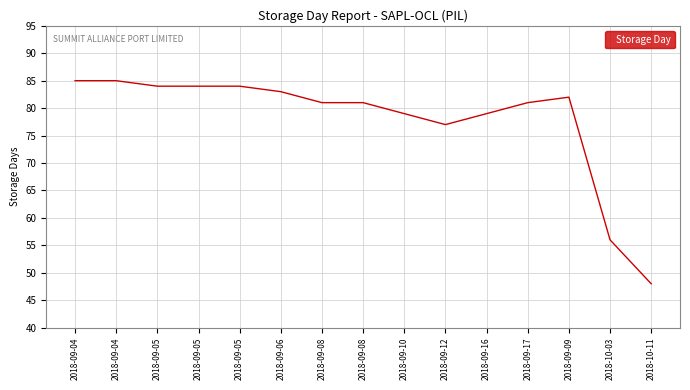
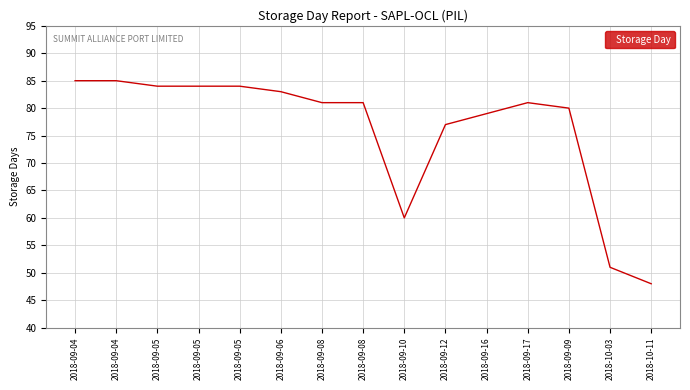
2018-09-10: 79 -> 60
2018-09-09: 82 -> 80
2018-10-03: 56 -> 51
